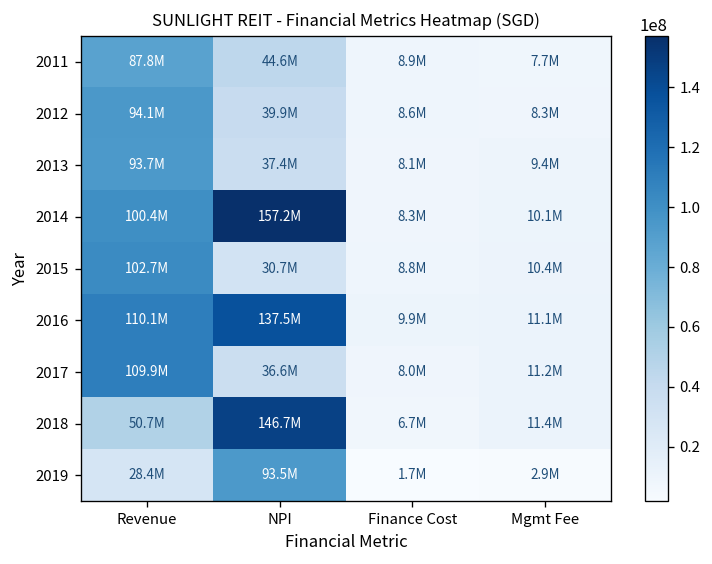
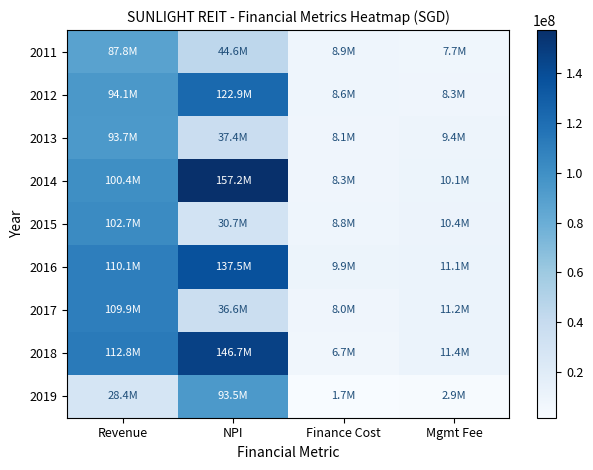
2012, NPI: 39.9M -> 122.9M
2018, Revenue: 50.7M -> 112.8M
